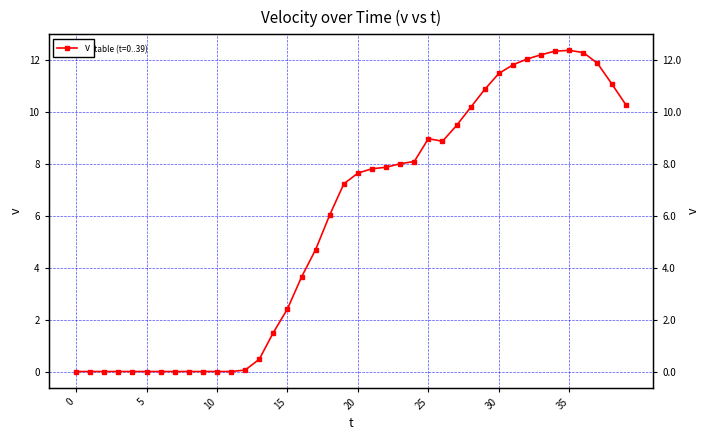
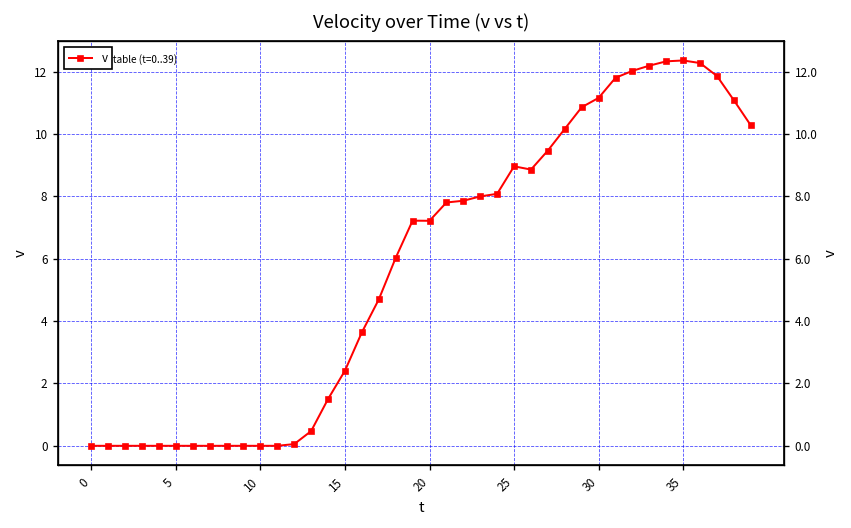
20: 7.6 -> 7.2
30: 11.5 -> 11.2
